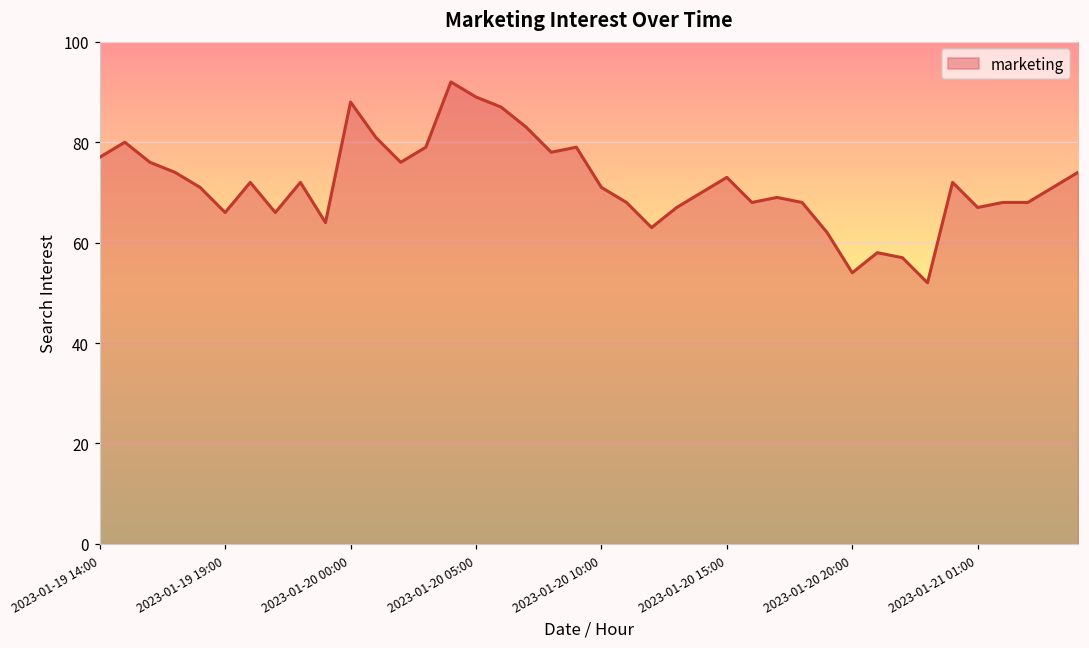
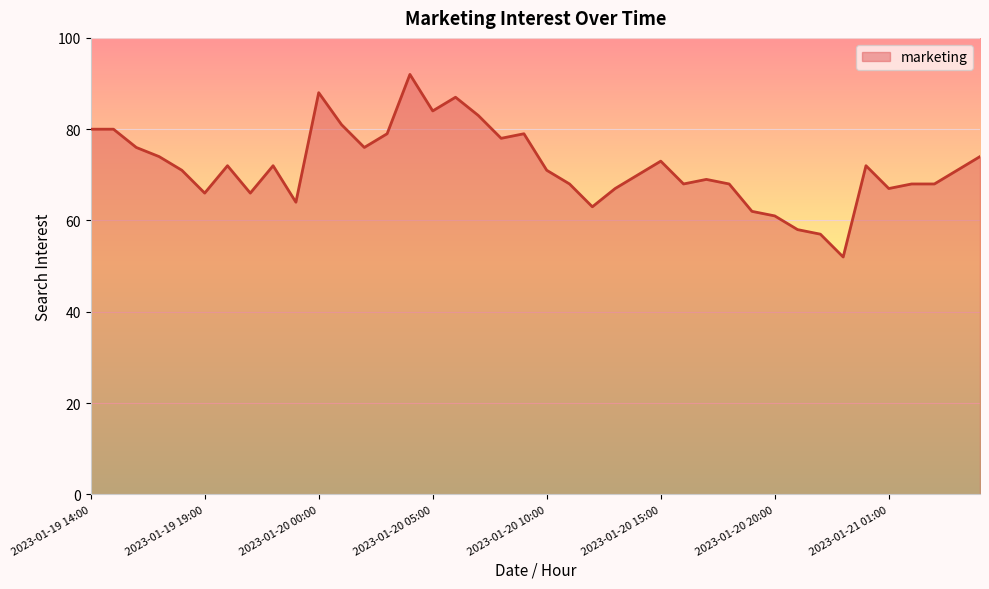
2023-01-19 14:00: 77 -> 80
2023-01-20 05:00: 89 -> 84
2023-01-20 20:00: 54 -> 61
